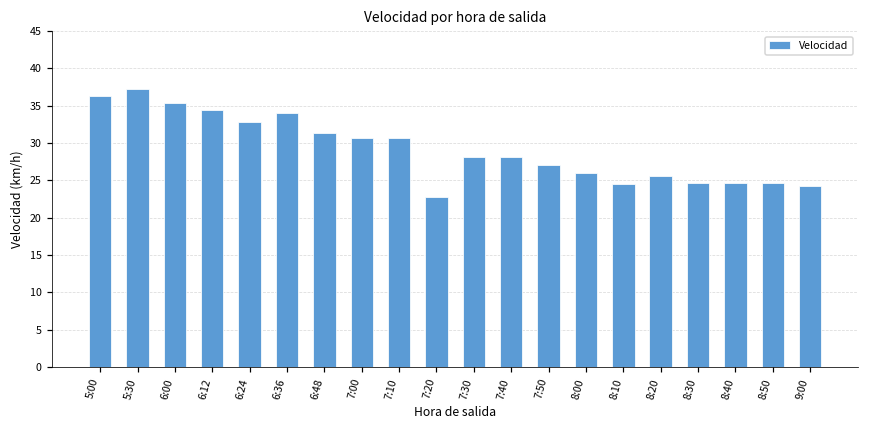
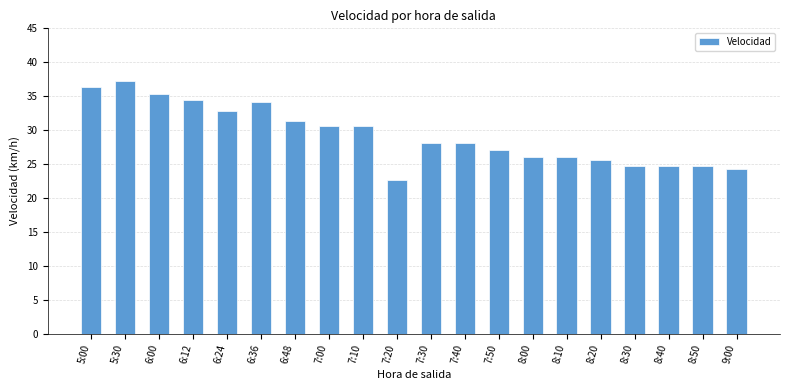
8:10: 25 -> 26
